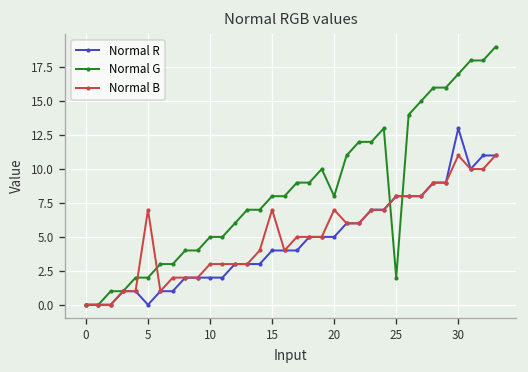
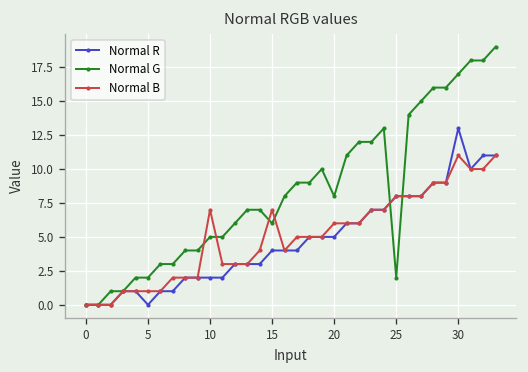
Normal B, 5: 7 -> 1
Normal B, 10: 3 -> 7
Normal G, 15: 8 -> 6
Normal B, 20: 7 -> 6
